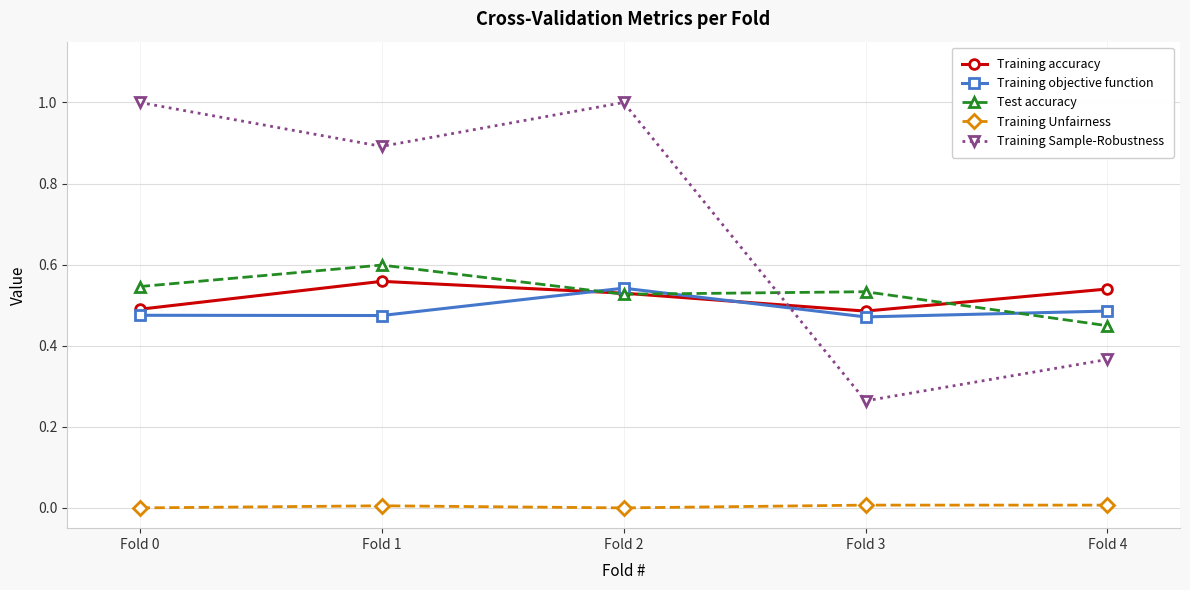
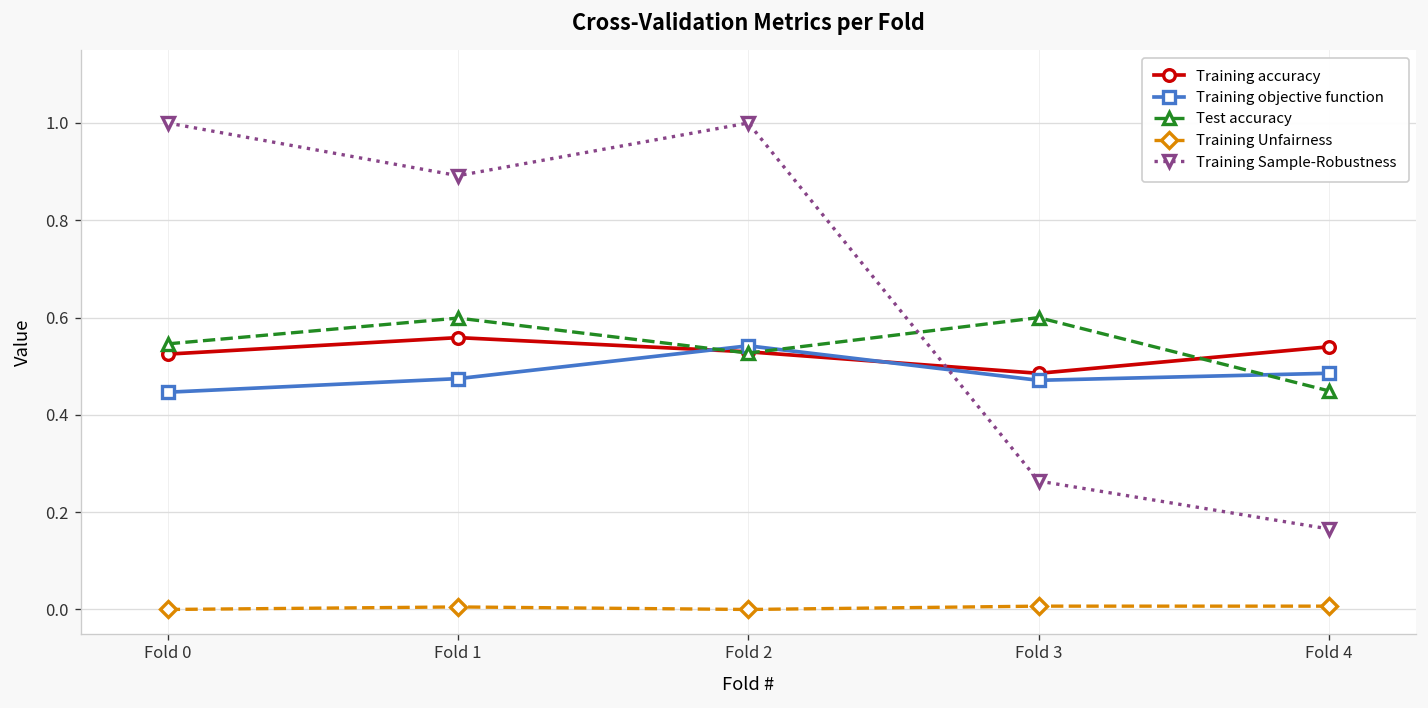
Training accuracy, Fold 0: 0.49 -> 0.52
Training objective function, Fold 0: 0.48 -> 0.45
Test accuracy, Fold 3: 0.53 -> 0.60
Training Sample-Robustness, Fold 4: 0.37 -> 0.17
